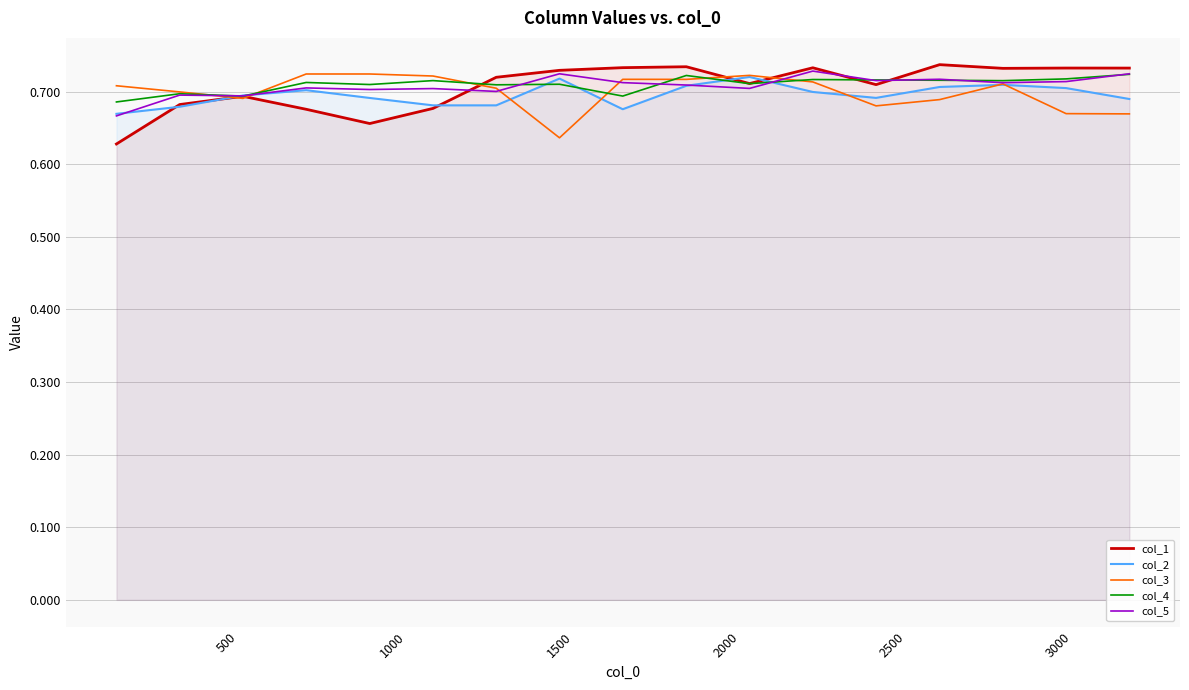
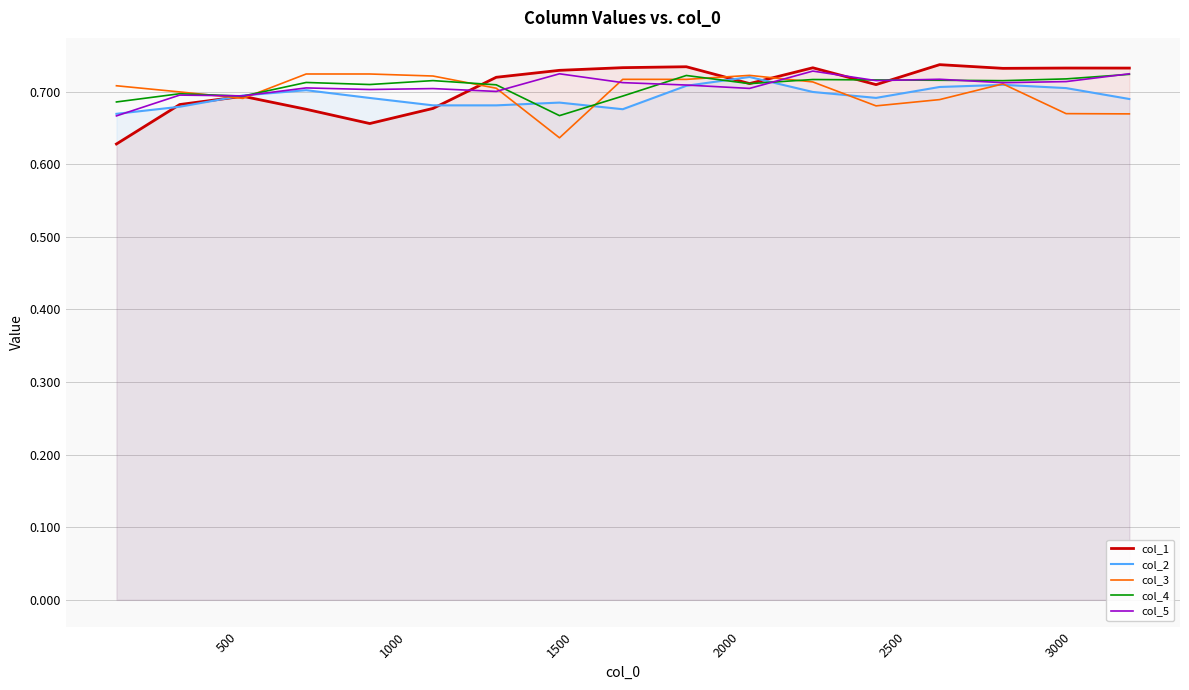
col_2, 1500: 0.72 -> 0.68
col_4, 1500: 0.71 -> 0.67
